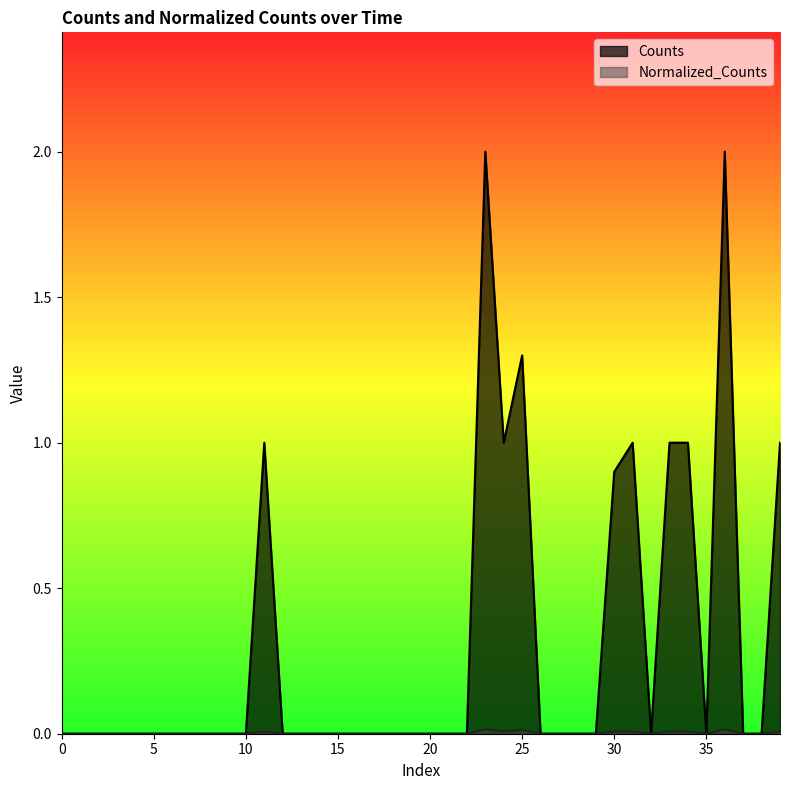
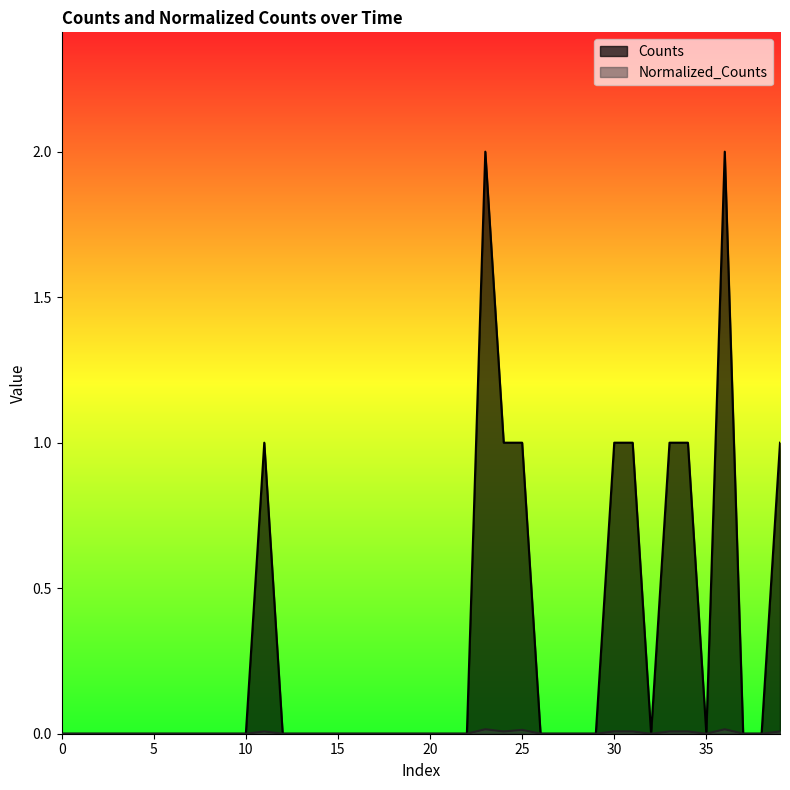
Counts, 25: 1.3 -> 1.0
Counts, 30: 0.9 -> 1.0
